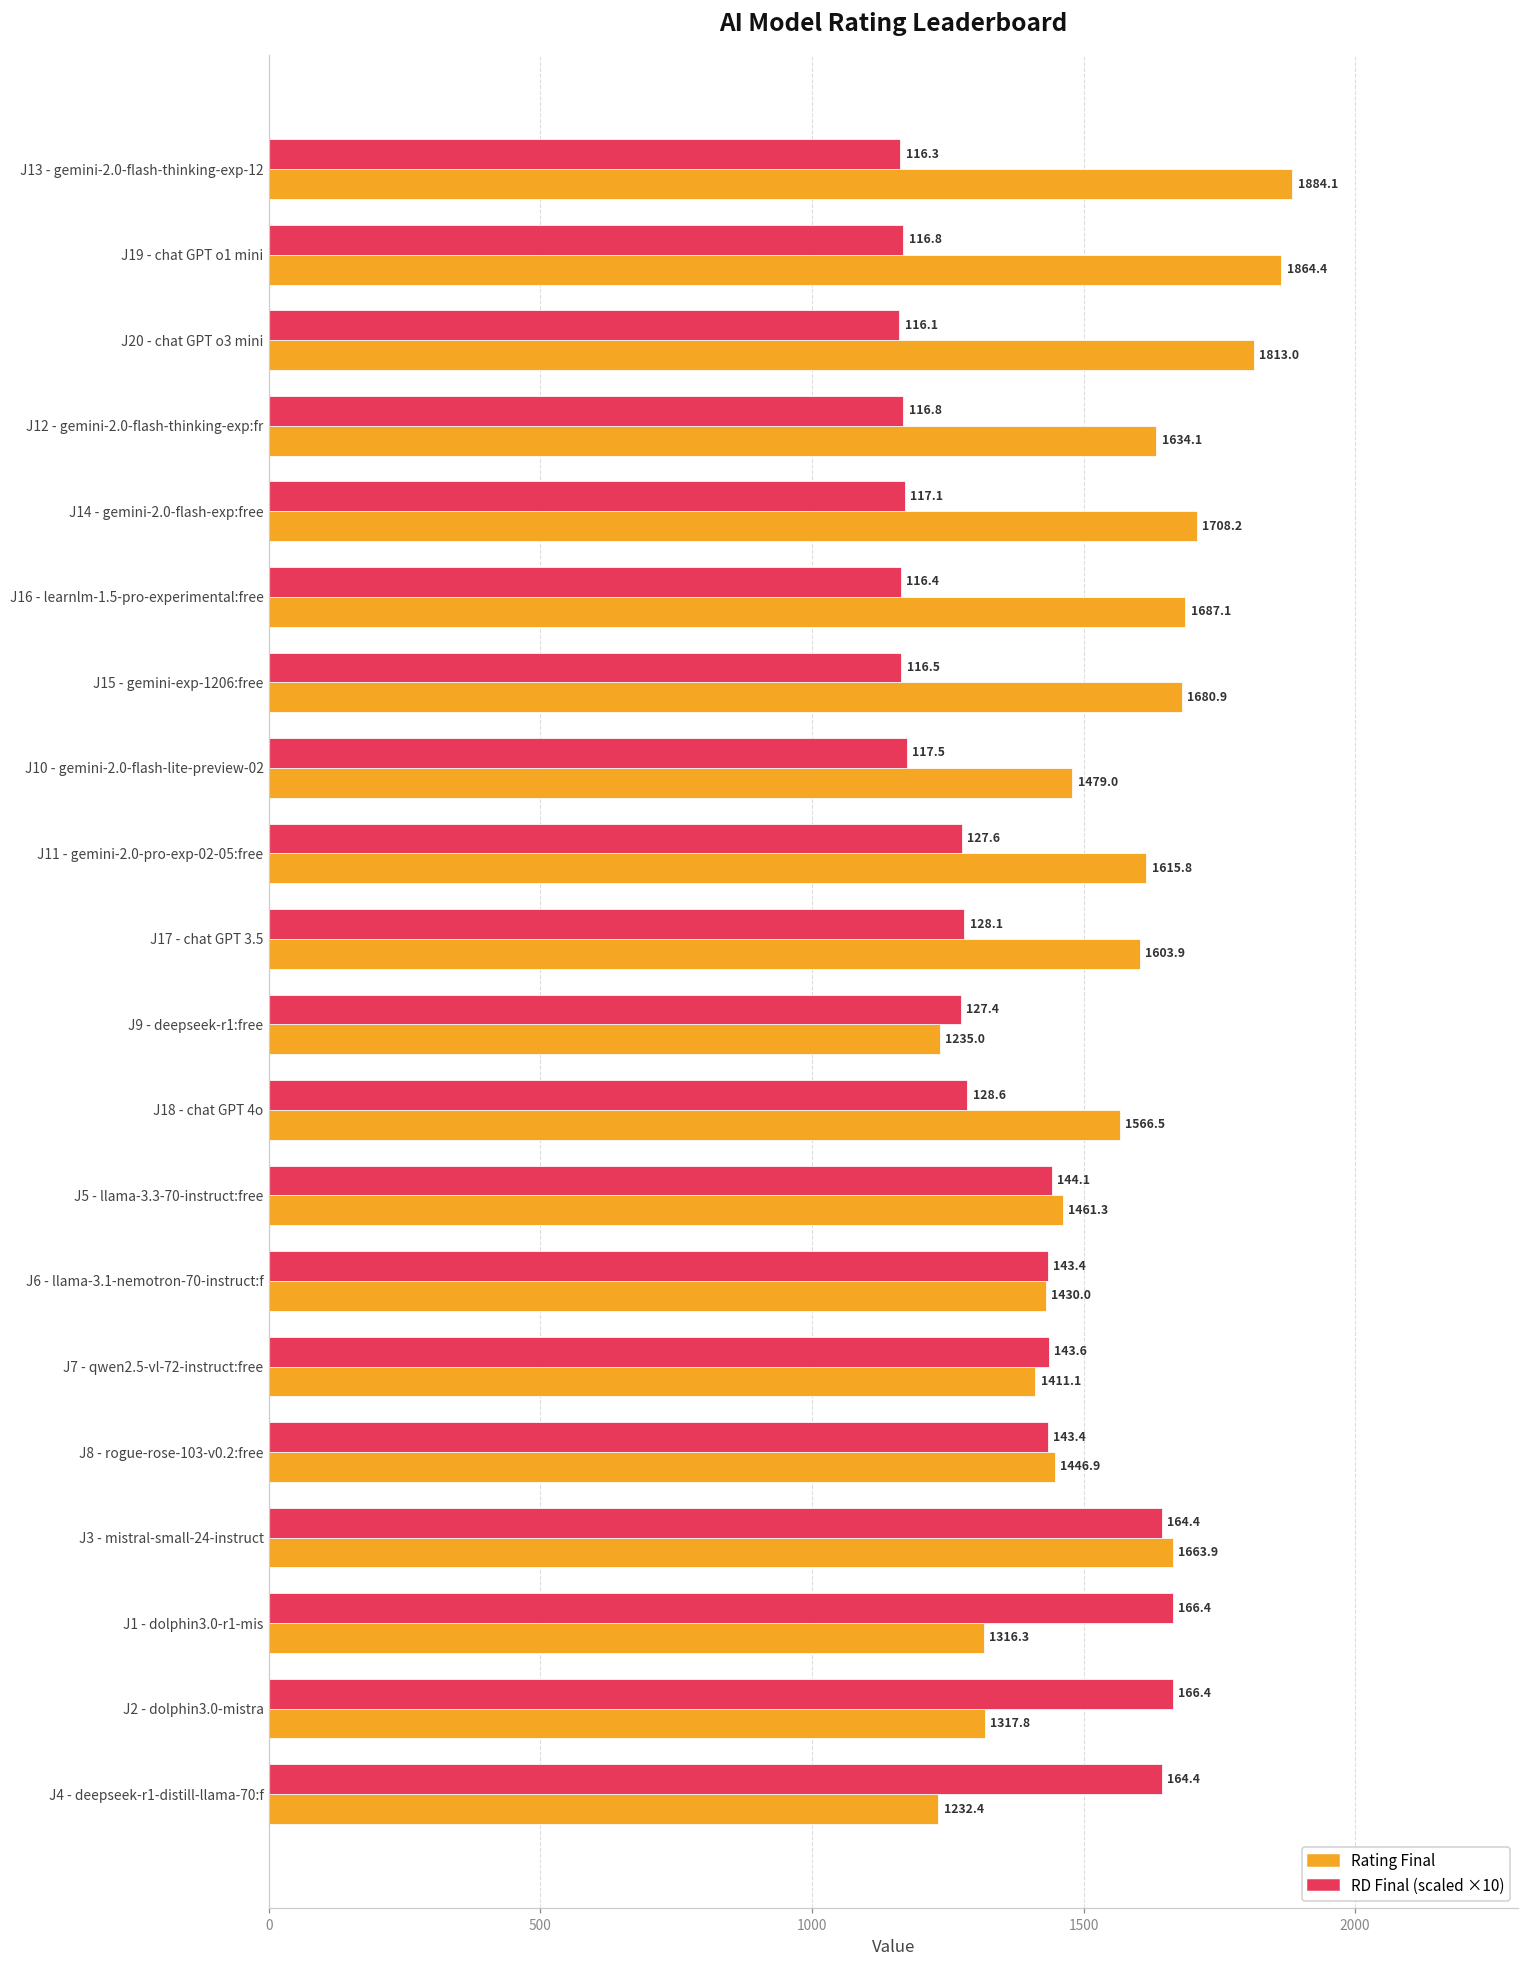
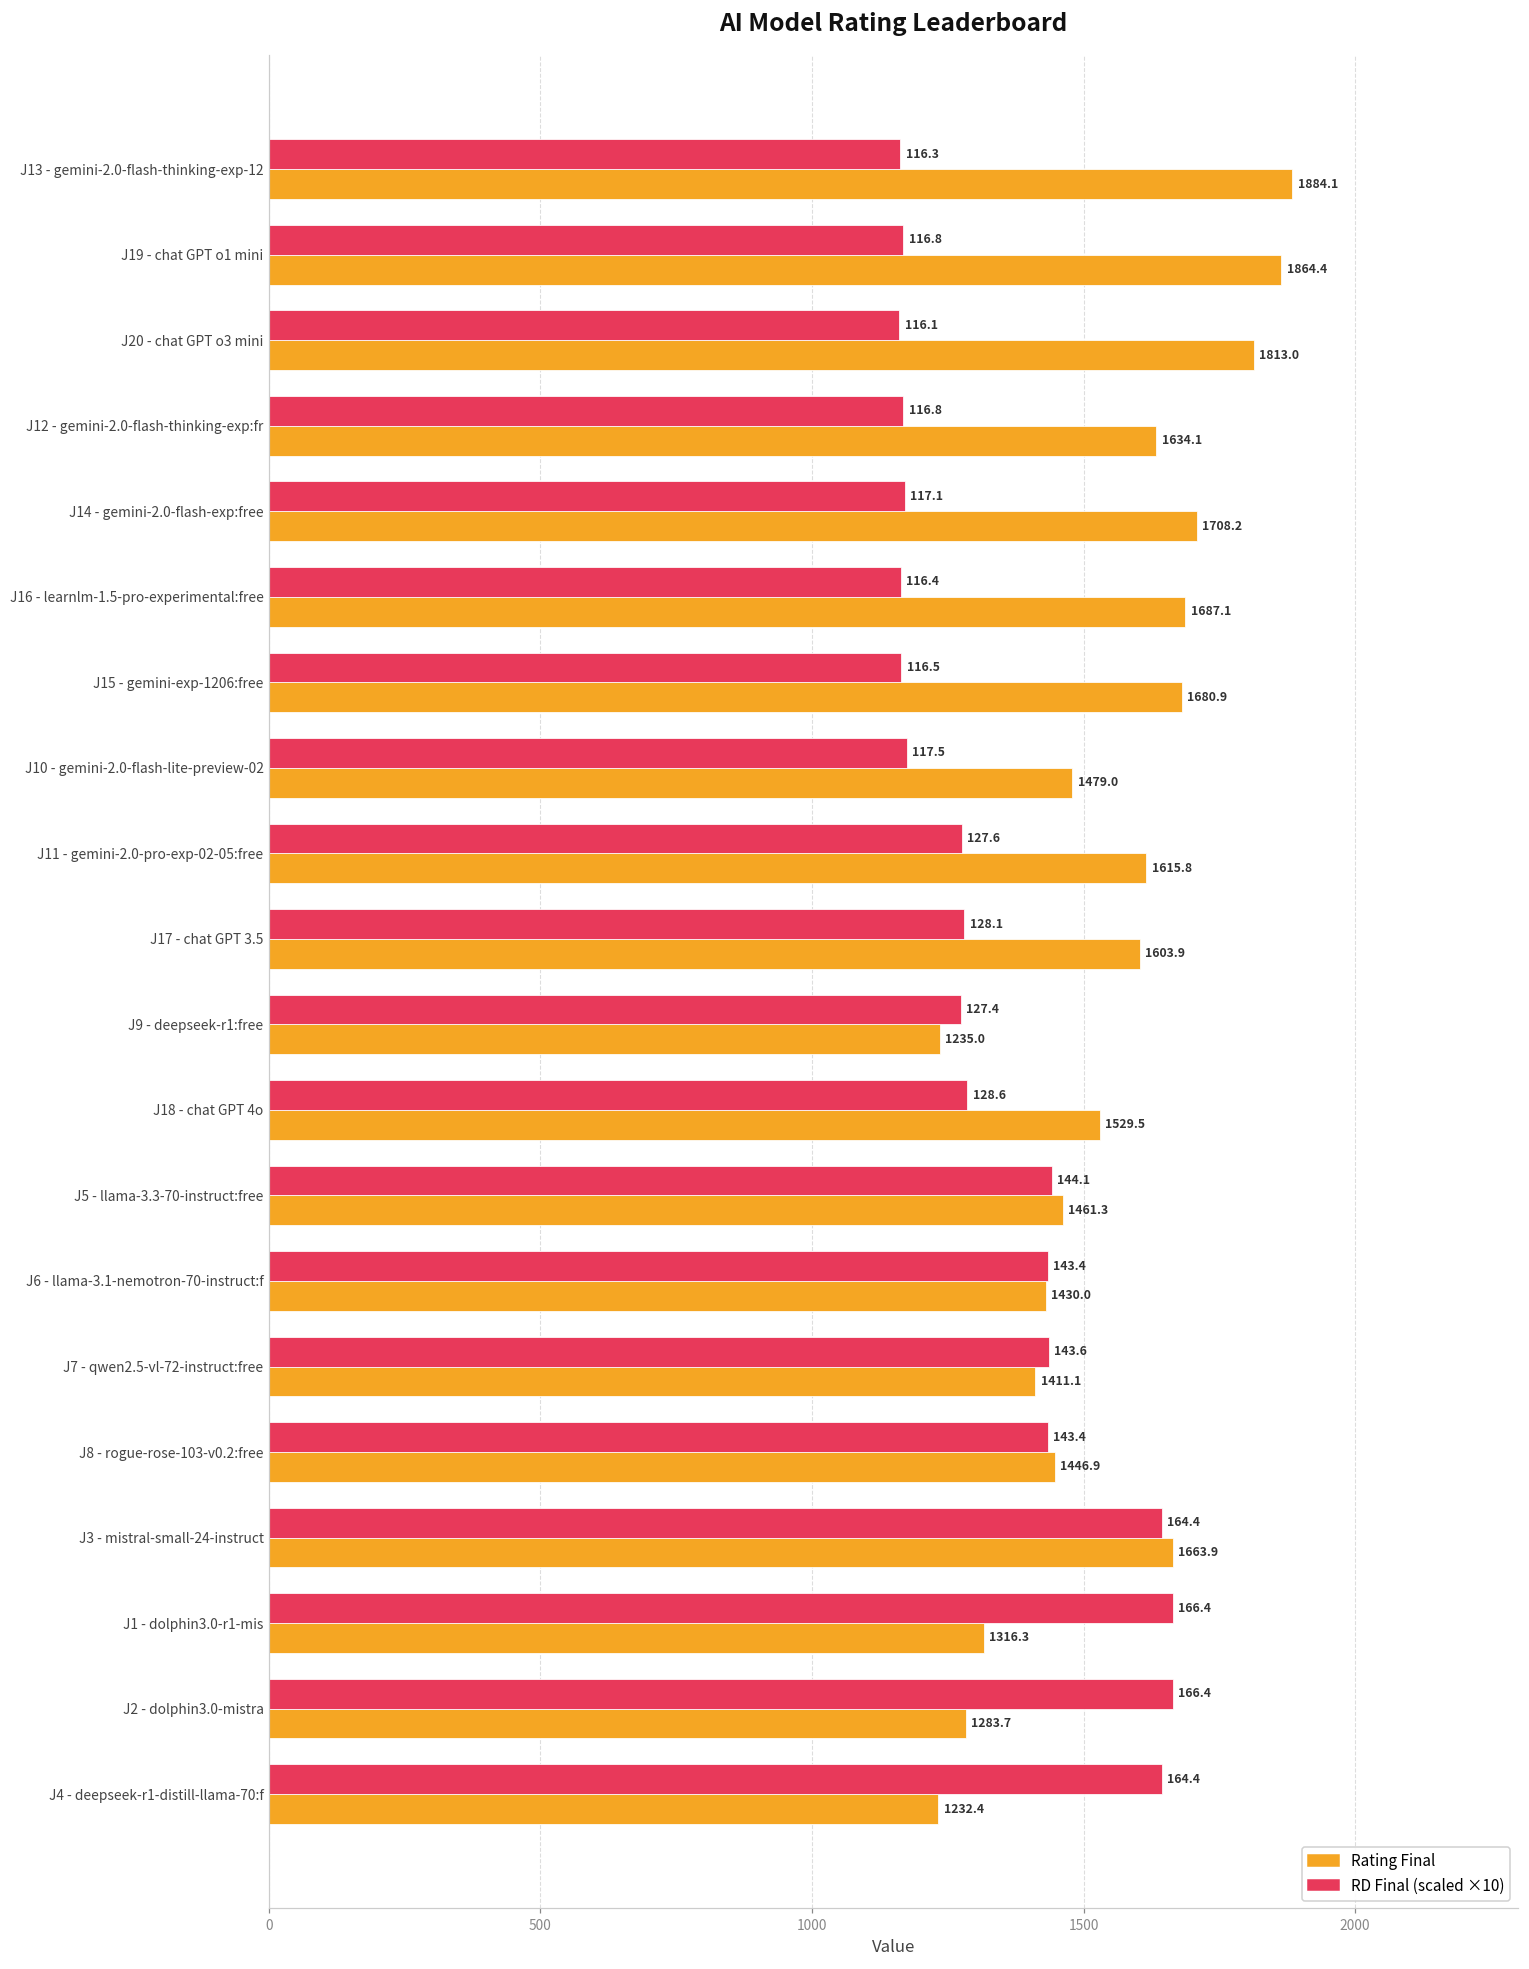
Rating Final, J18 - chat GPT 4o: 1566.5 -> 1529.5
Rating Final, J2 - dolphin3.0-mistra: 1317.8 -> 1283.7
